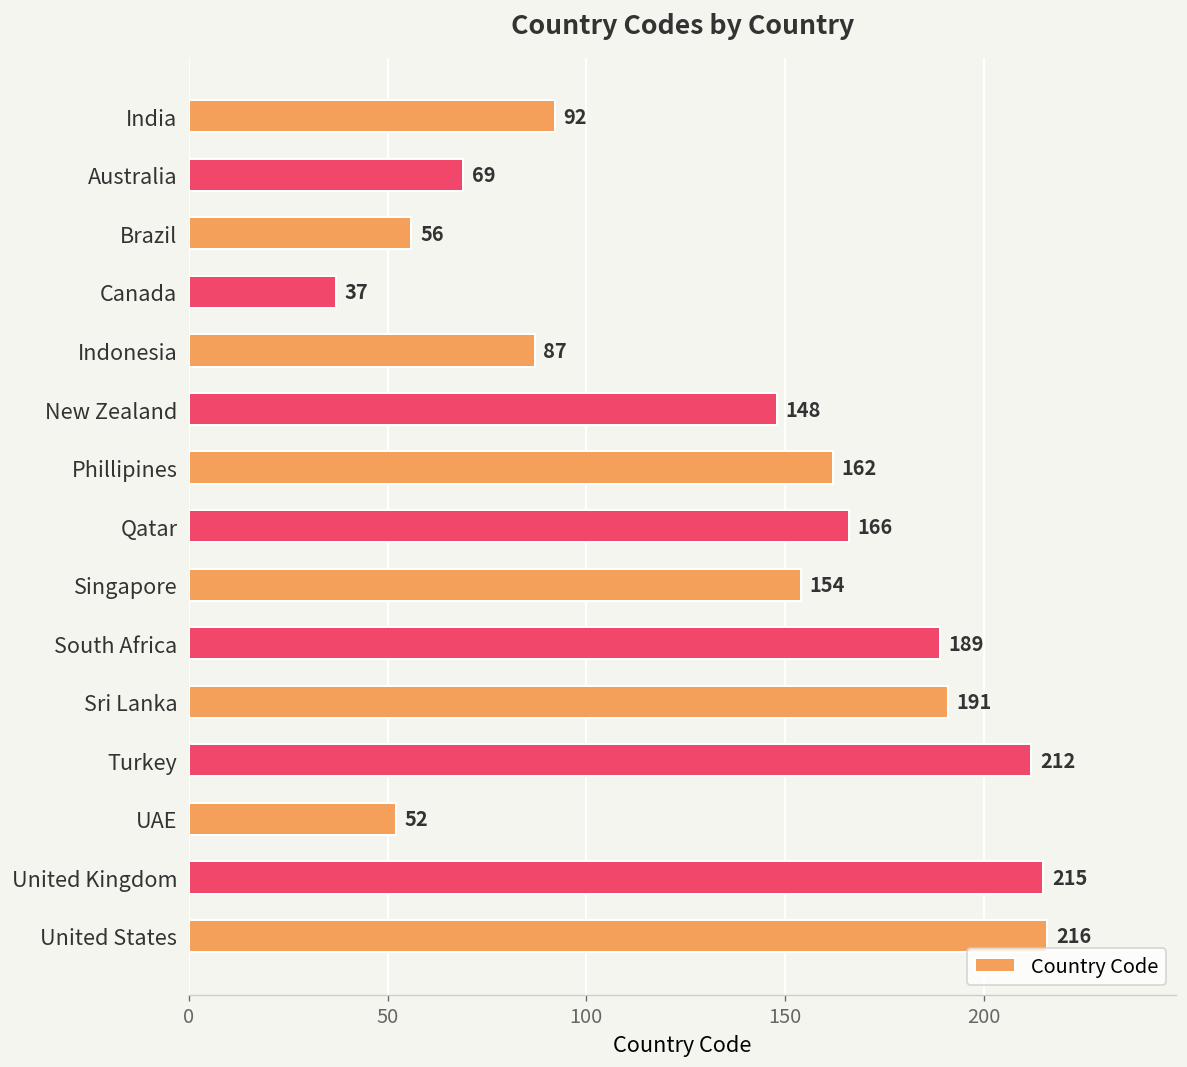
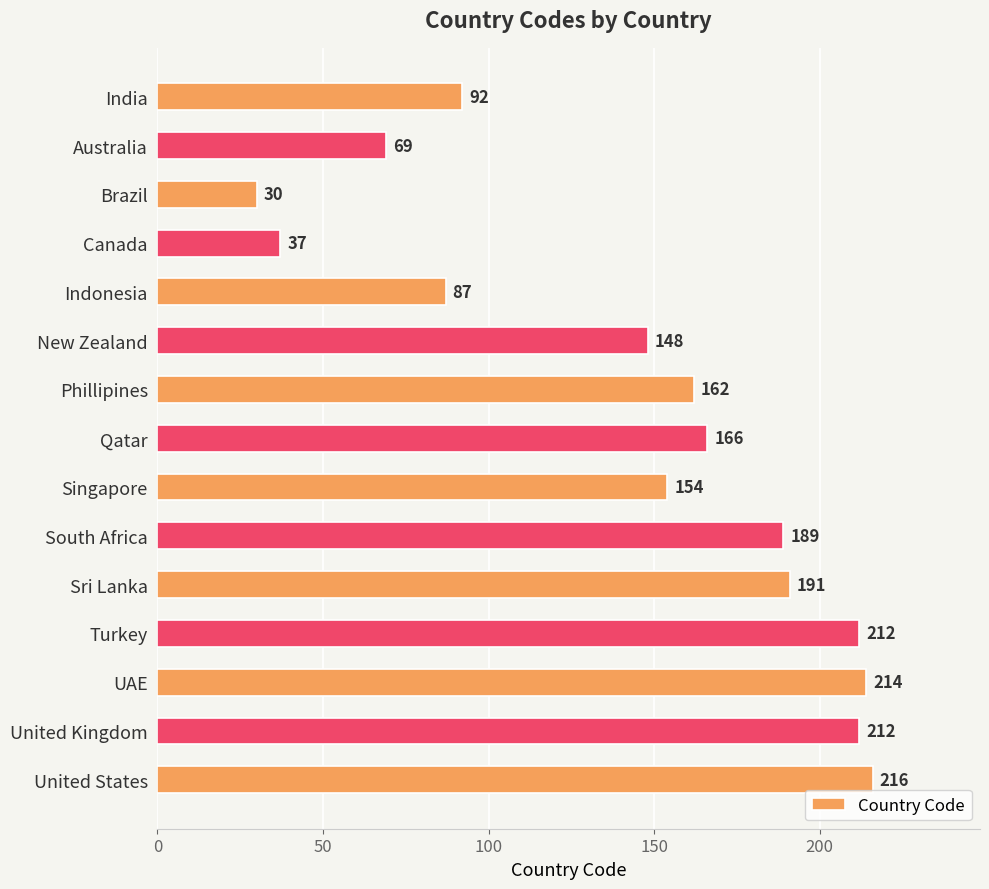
Brazil: 56 -> 30
UAE: 52 -> 214
United Kingdom: 215 -> 212
